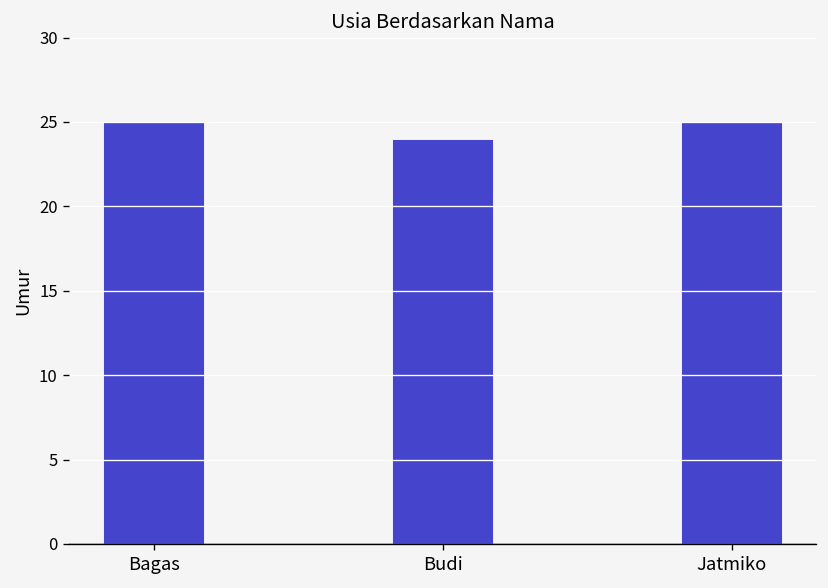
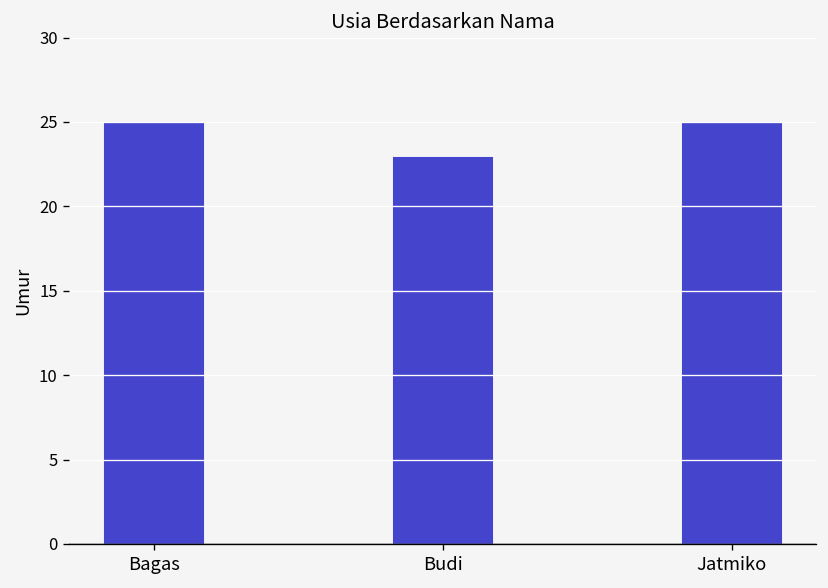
Budi: 24 -> 23
